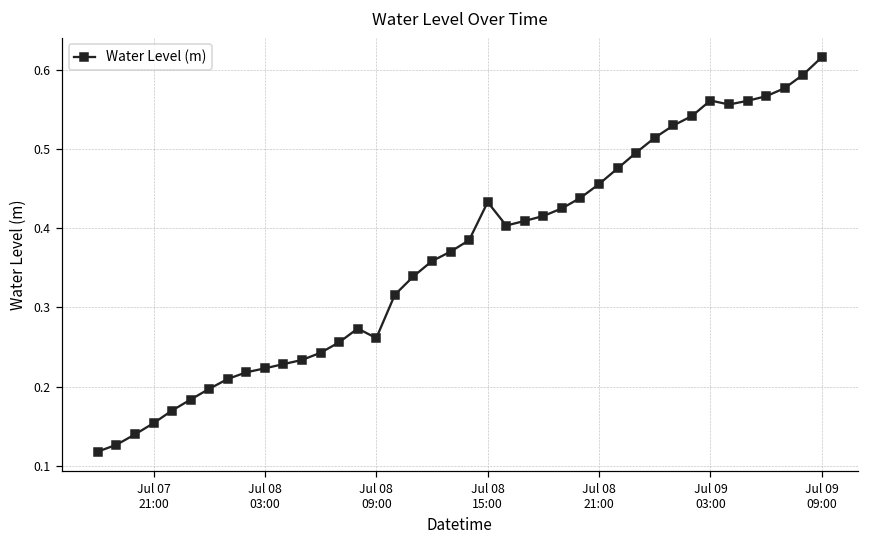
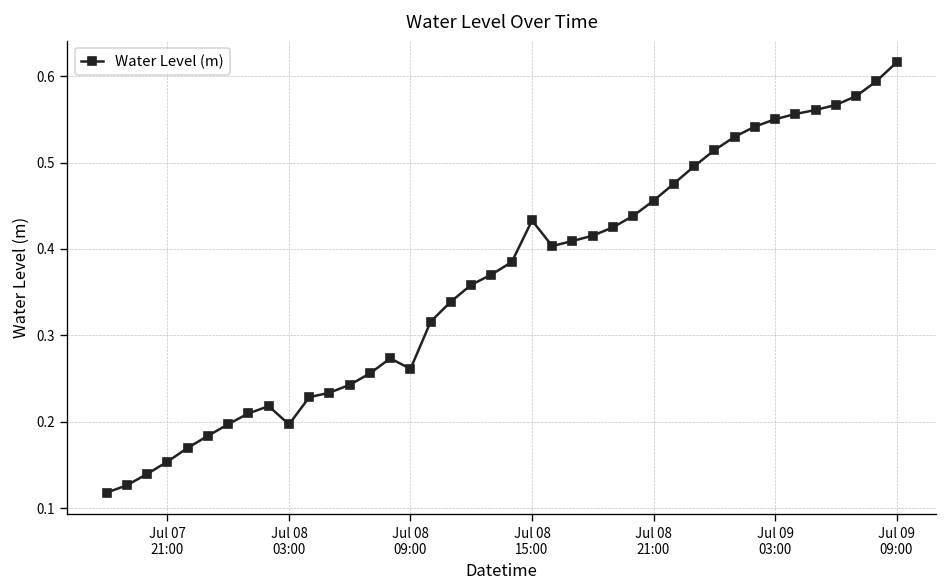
Jul 08 03:00: 0.22 -> 0.20
Jul 09 03:00: 0.56 -> 0.55
